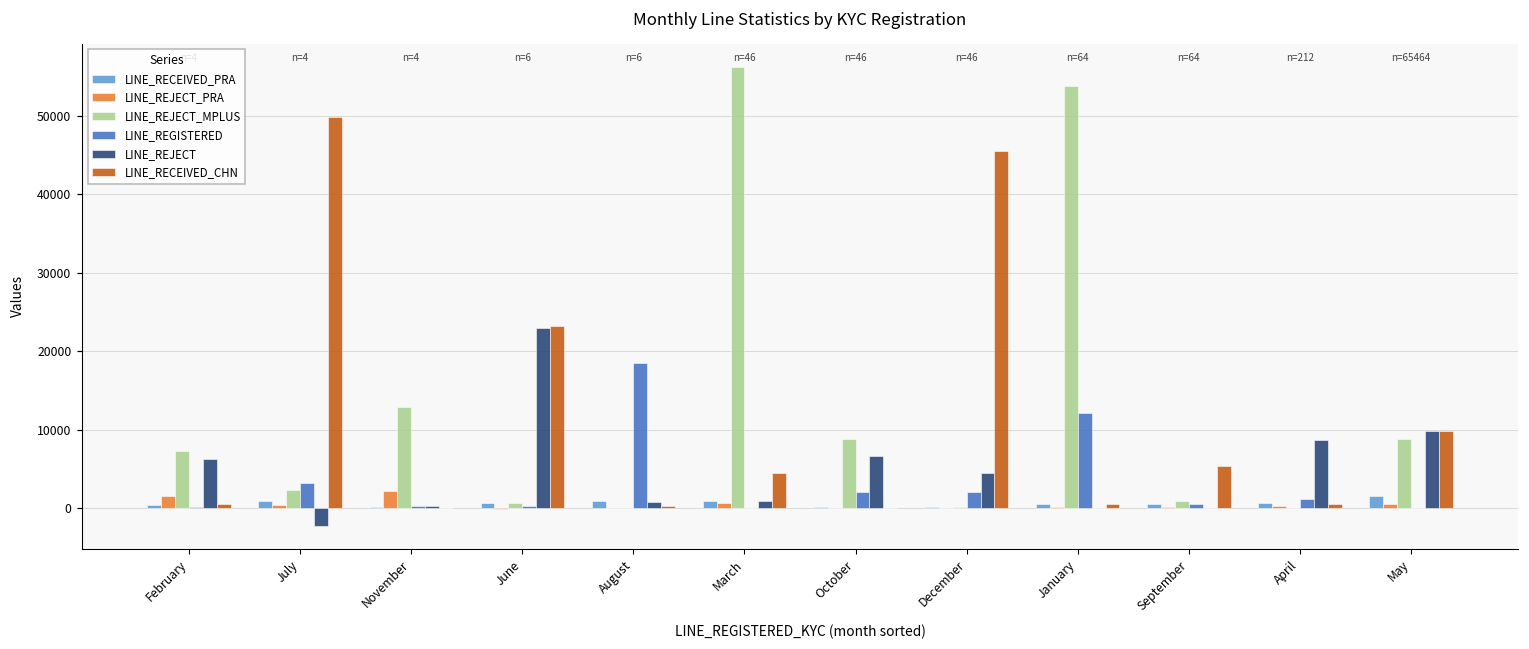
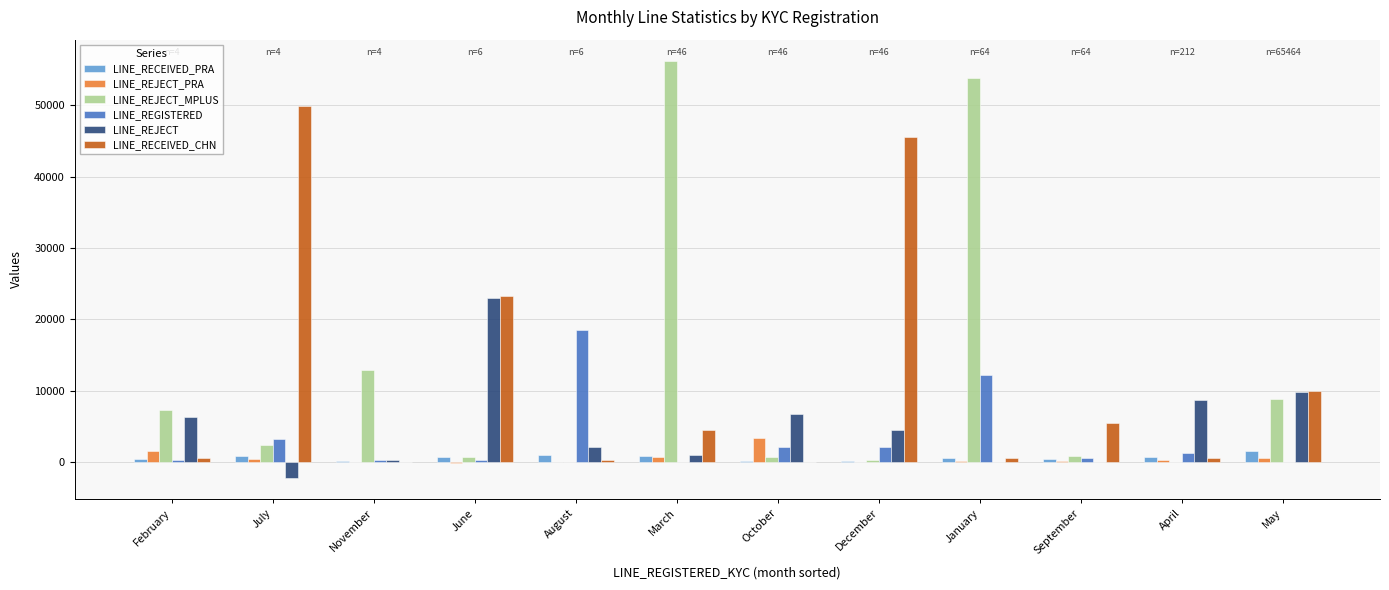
LINE_REJECT_PRA, November: 2000 -> 0
LINE_REJECT, August: 1000 -> 2000
LINE_REJECT_PRA, October: 0 -> 3000
LINE_REJECT_MPLUS, October: 9000 -> 1000
